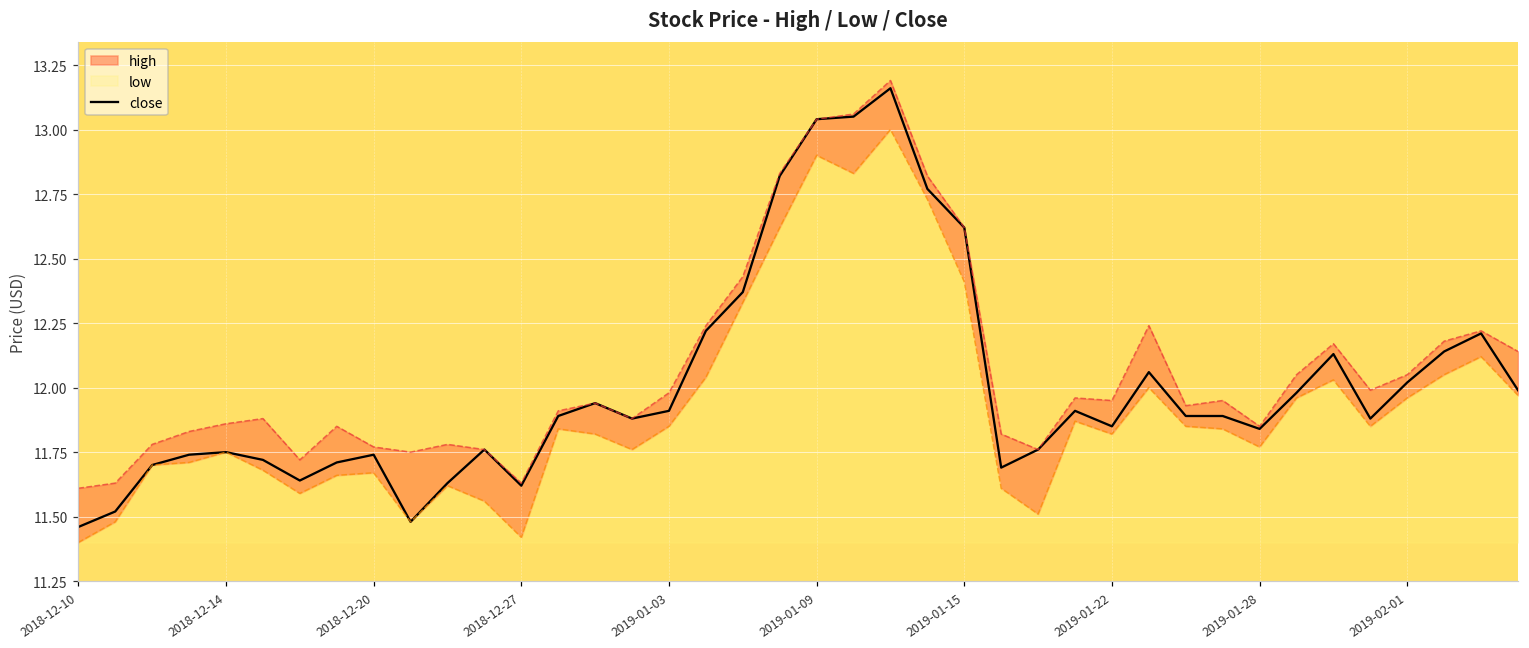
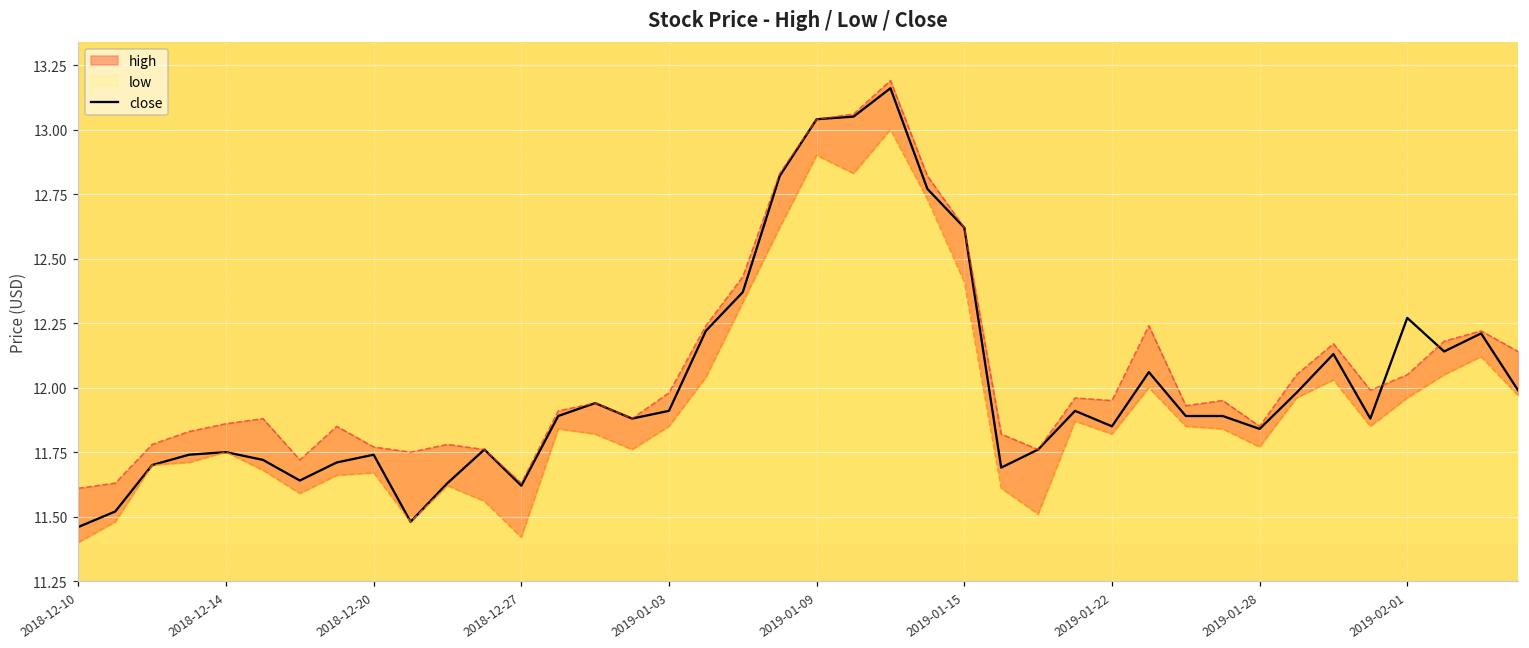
close, 2019-02-01: 12.02 -> 12.27
